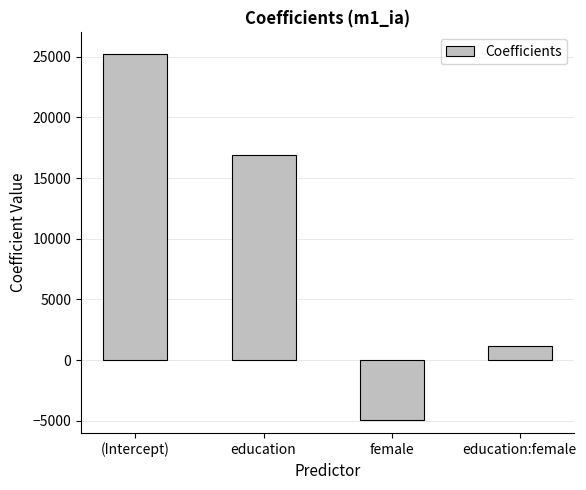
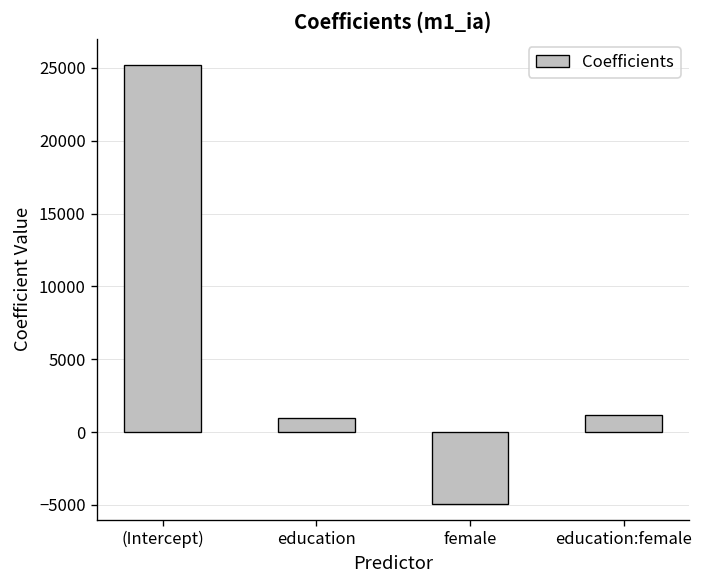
education: 16900 -> 1000
